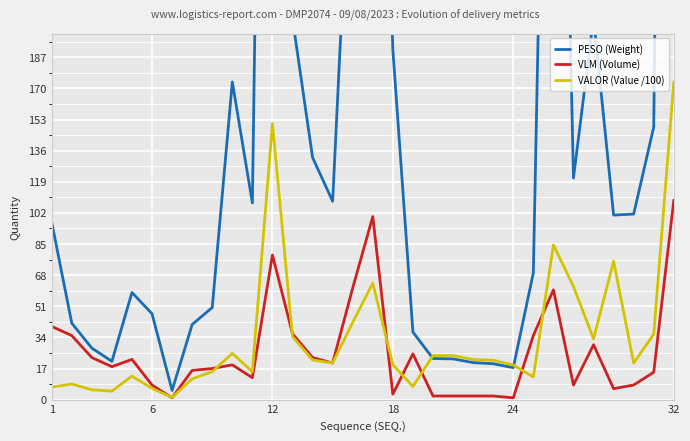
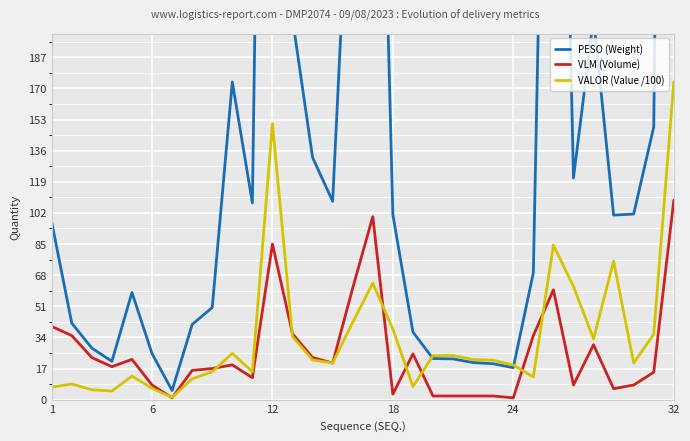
PESO (Weight), 6: 47 -> 25
VLM (Volume), 12: 79 -> 85
PESO (Weight), 18: 191 -> 101
VALOR (Value /100), 18: 19 -> 39
